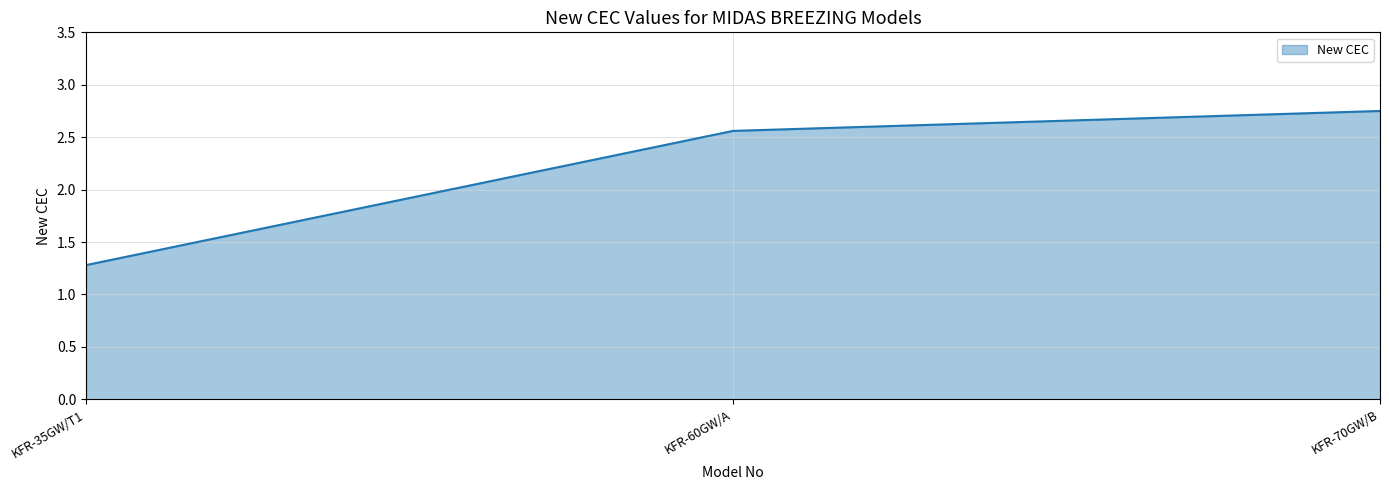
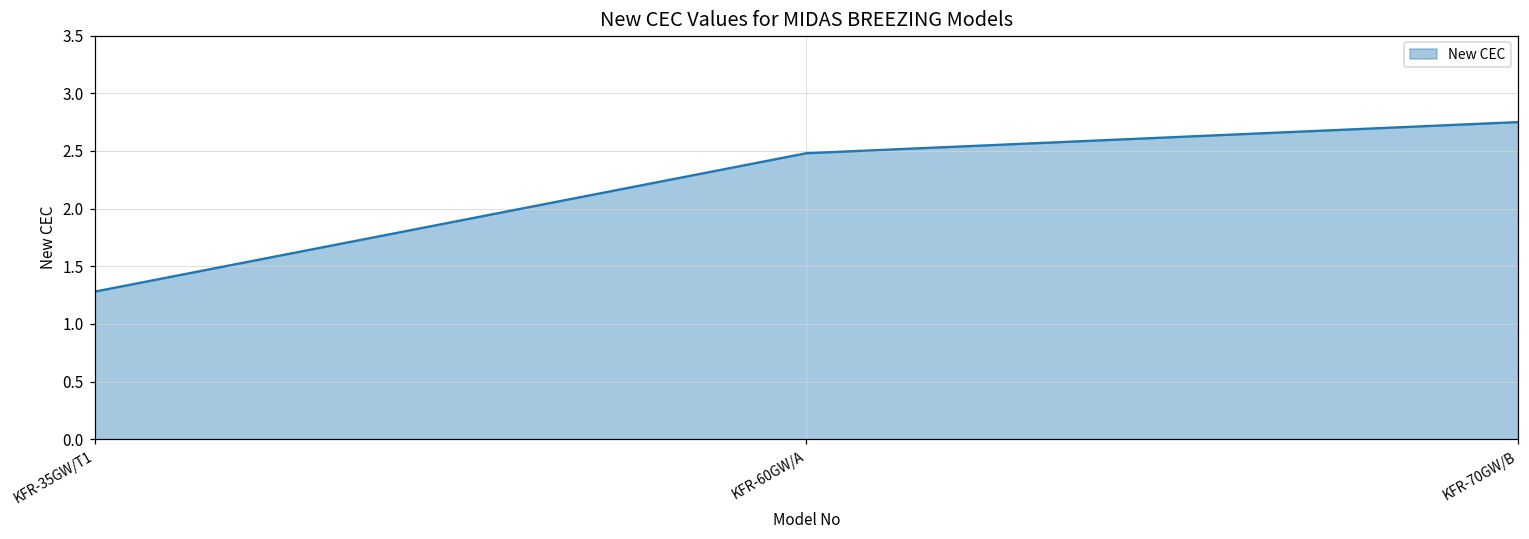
KFR-60GW/A: 2.56 -> 2.48
